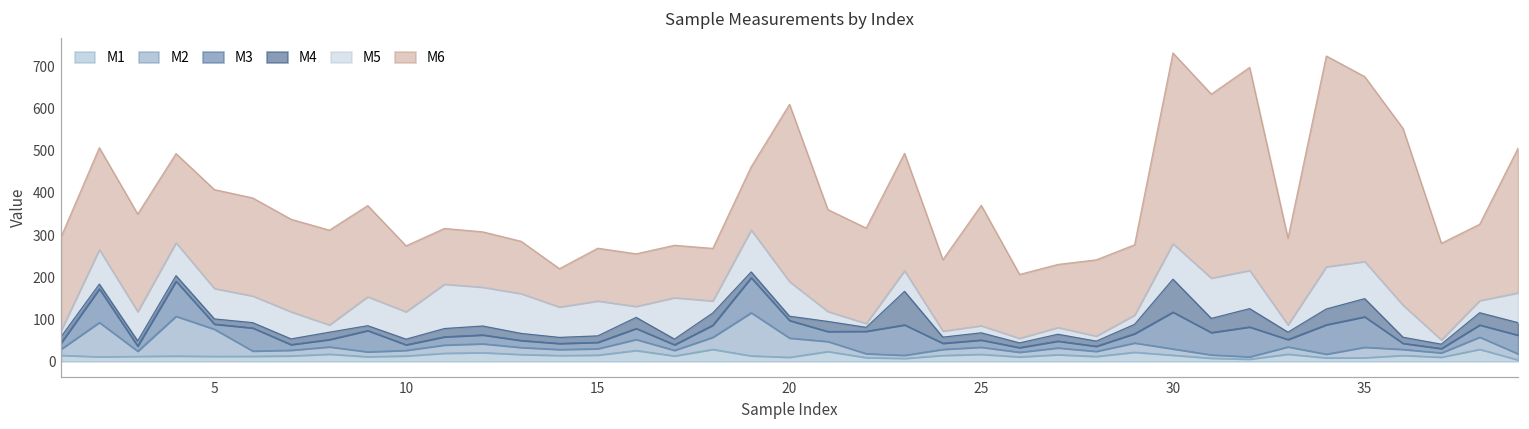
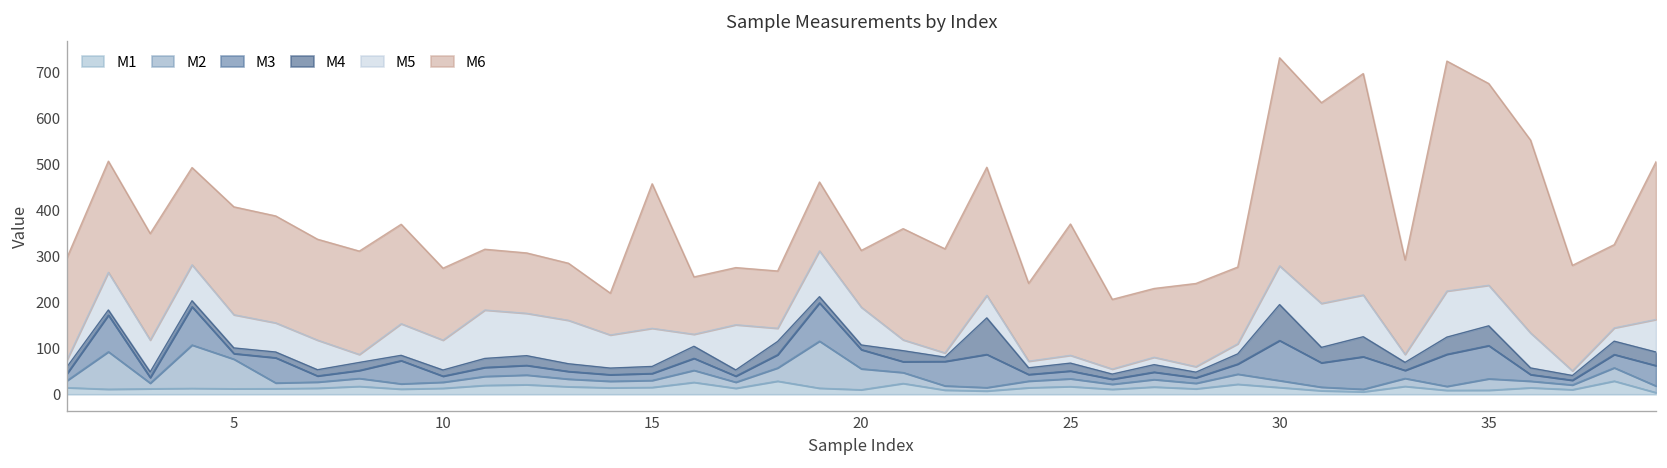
M6, 15: 130 -> 310
M6, 20: 420 -> 120
